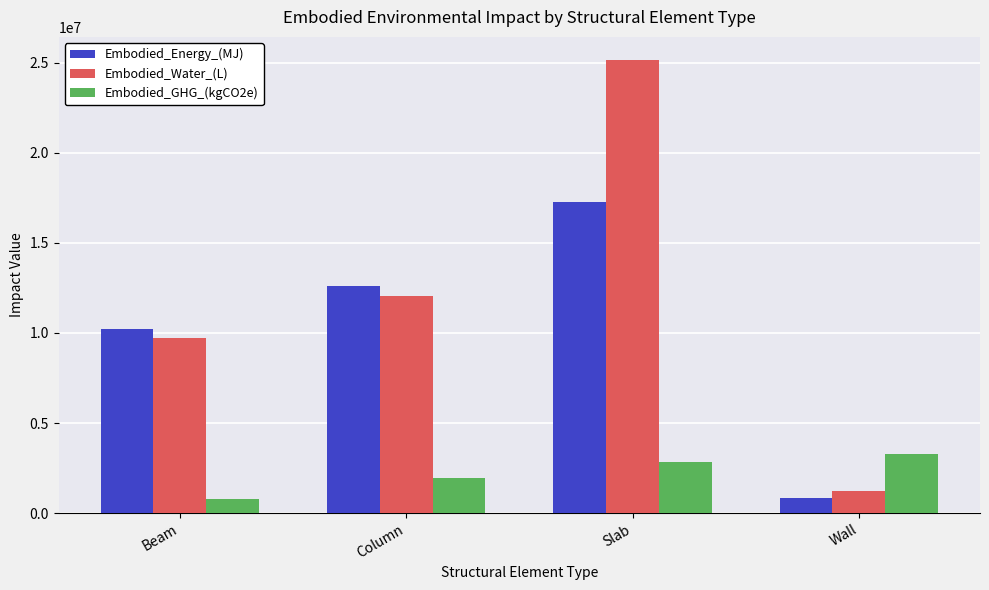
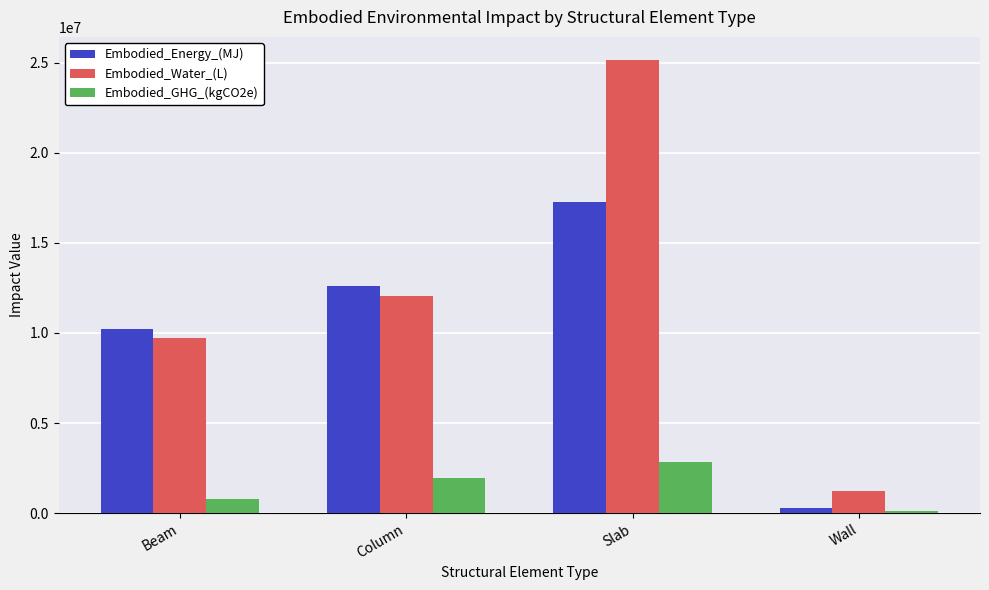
Embodied_Energy_(MJ), Wall: 800000 -> 300000
Embodied_GHG_(kgCO2e), Wall: 3300000 -> 100000
